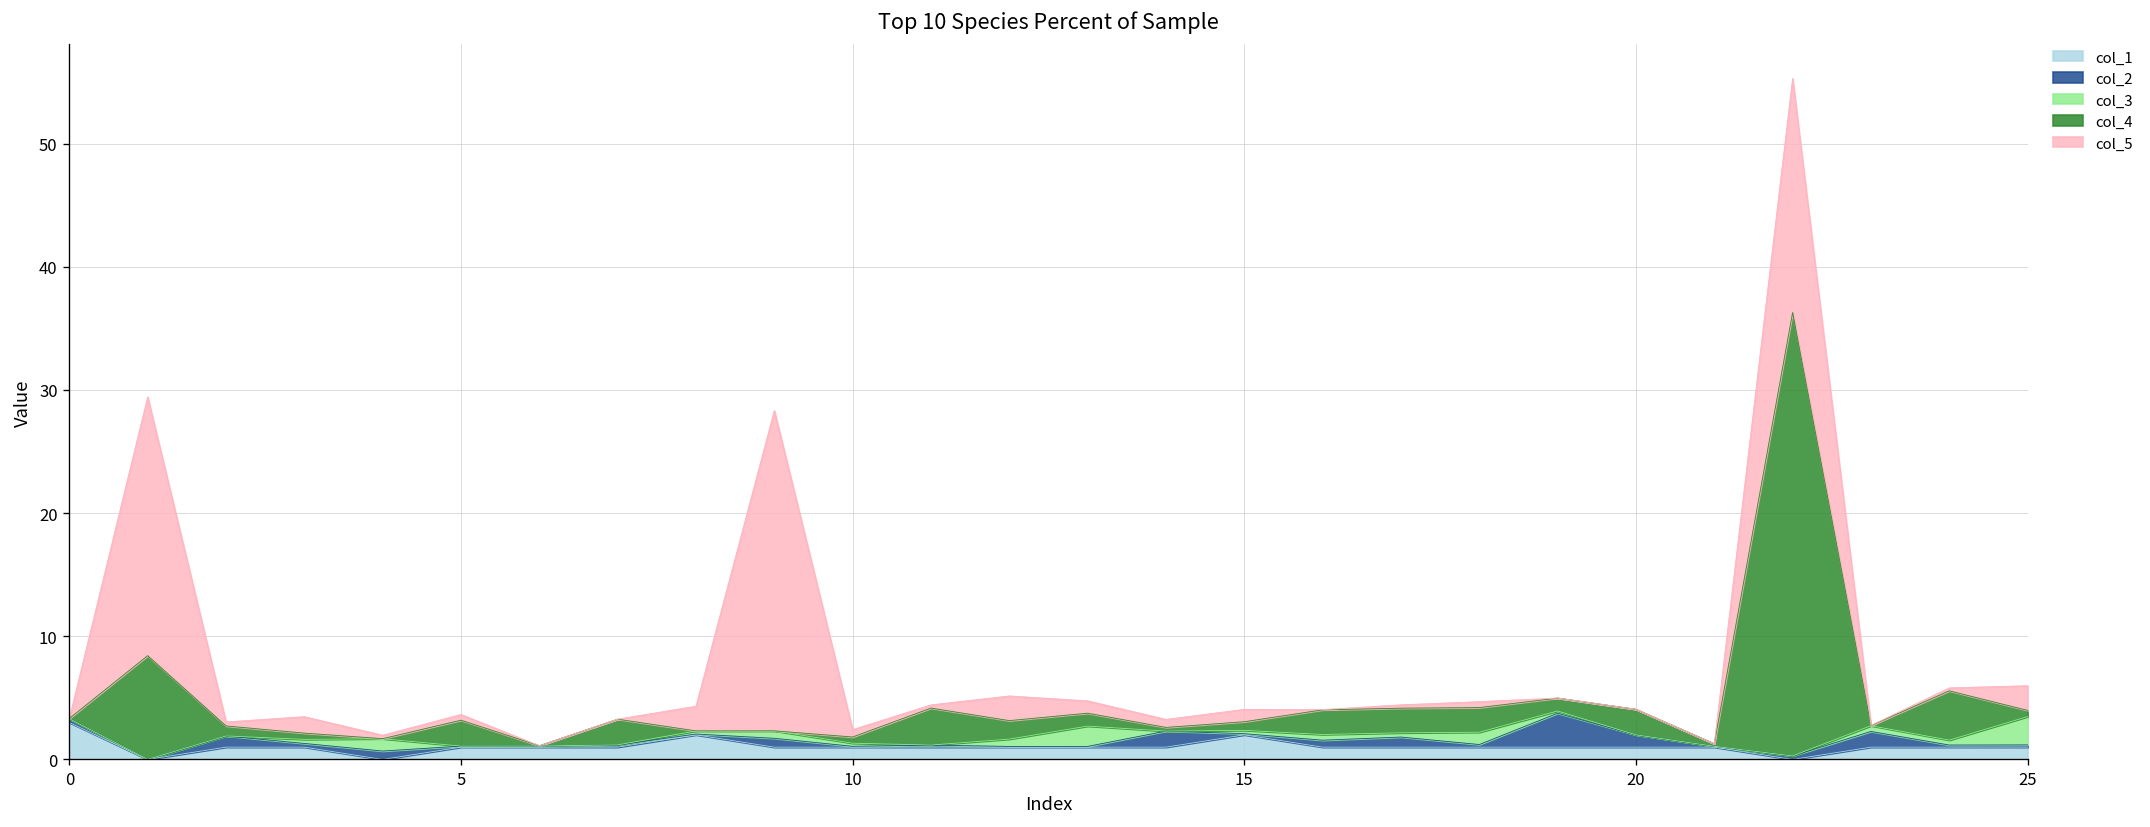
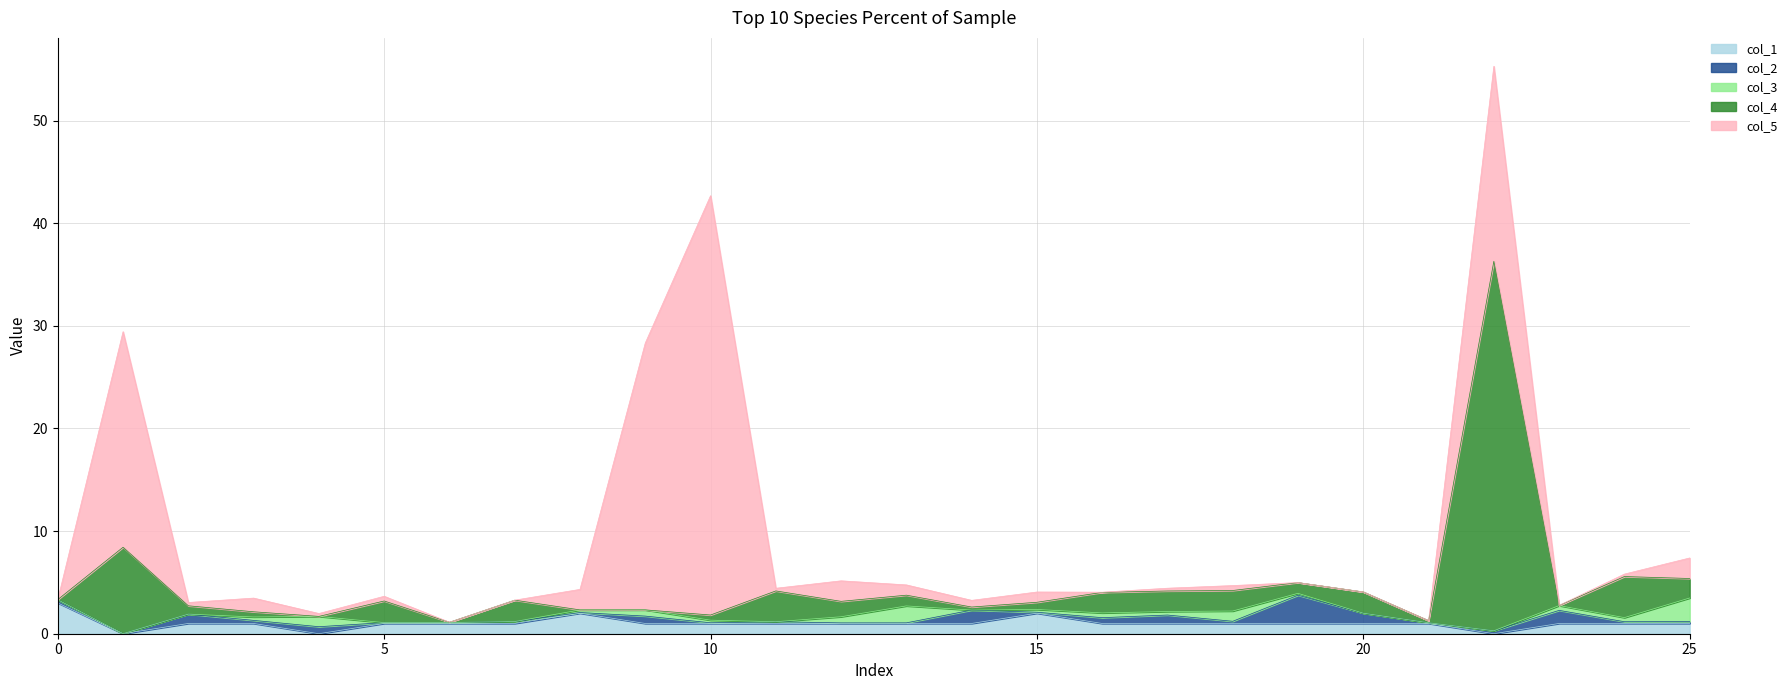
col_5, 10: 0.6 -> 40.9
col_4, 25: 0.5 -> 1.9
